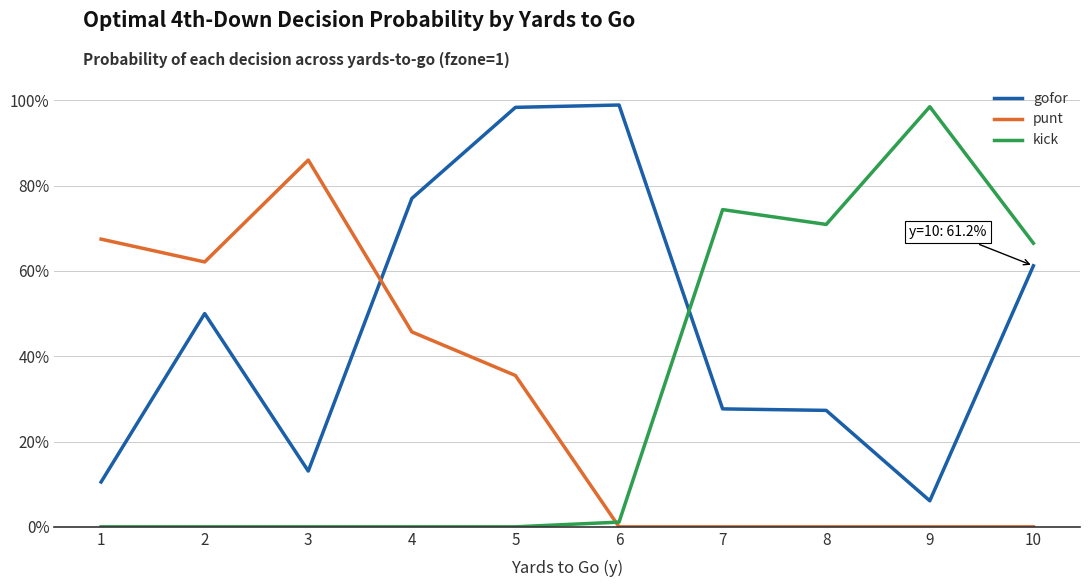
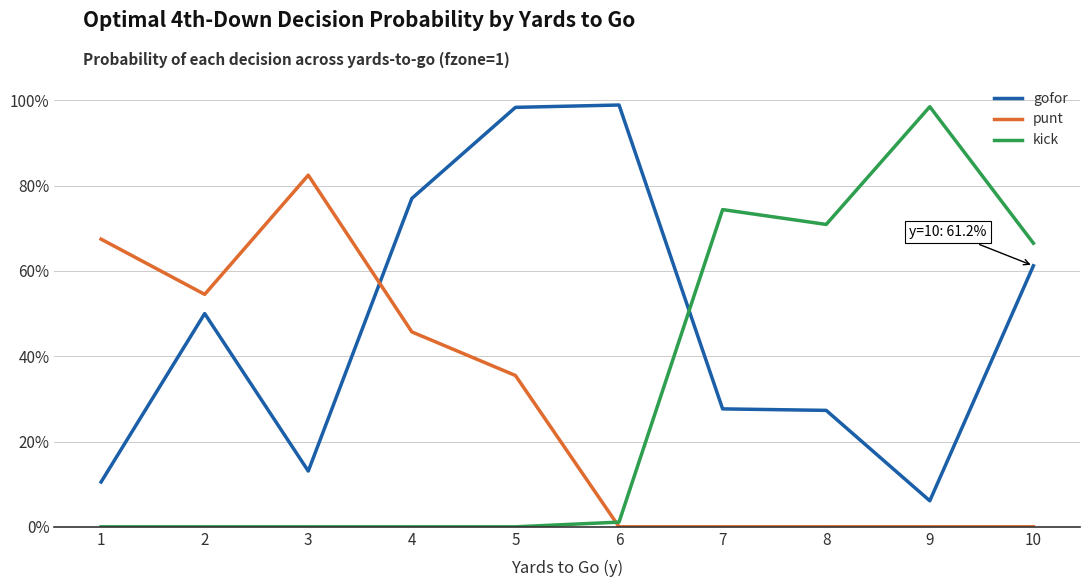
punt, 2: 62% -> 55%
punt, 3: 86% -> 82%
